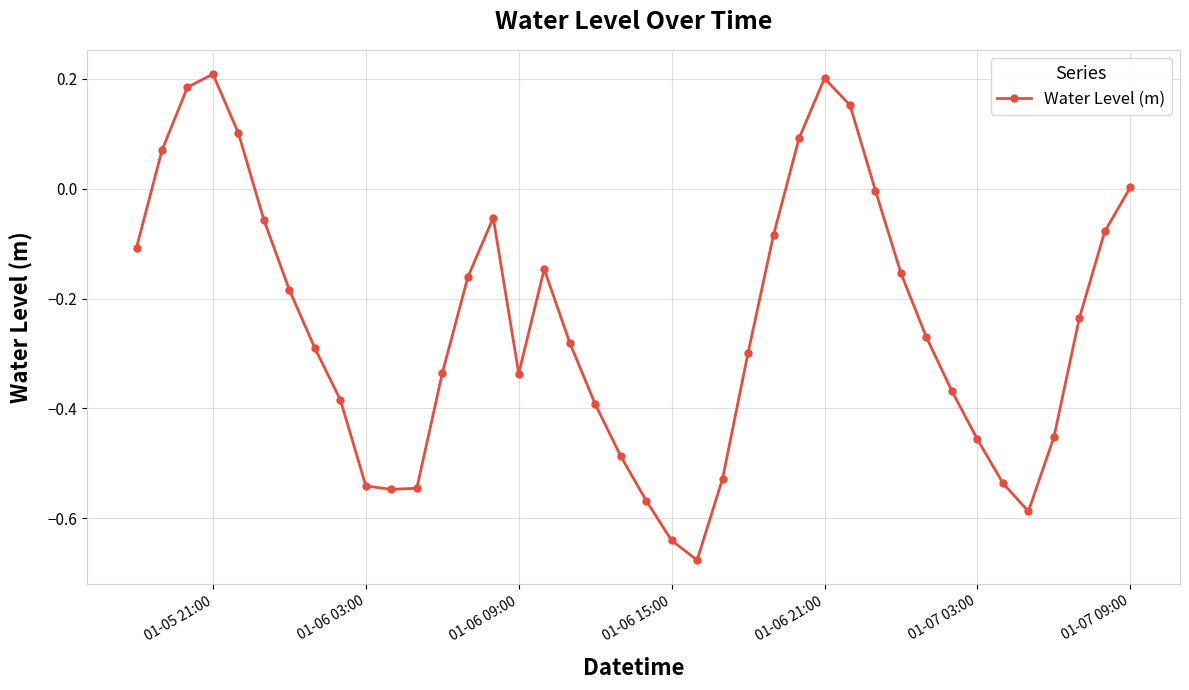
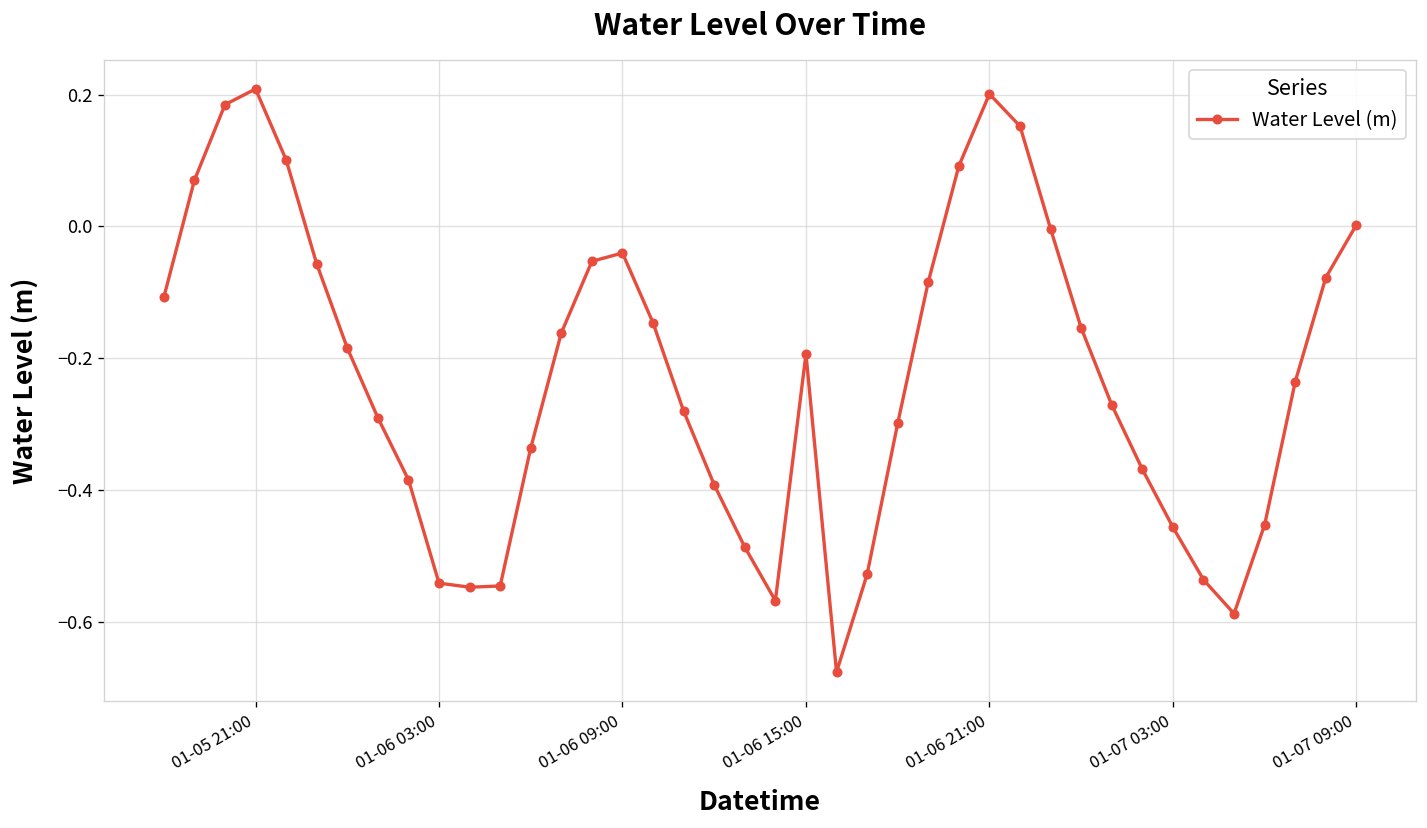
01-06 09:00: -0.34 -> -0.04
01-06 15:00: -0.64 -> -0.19
